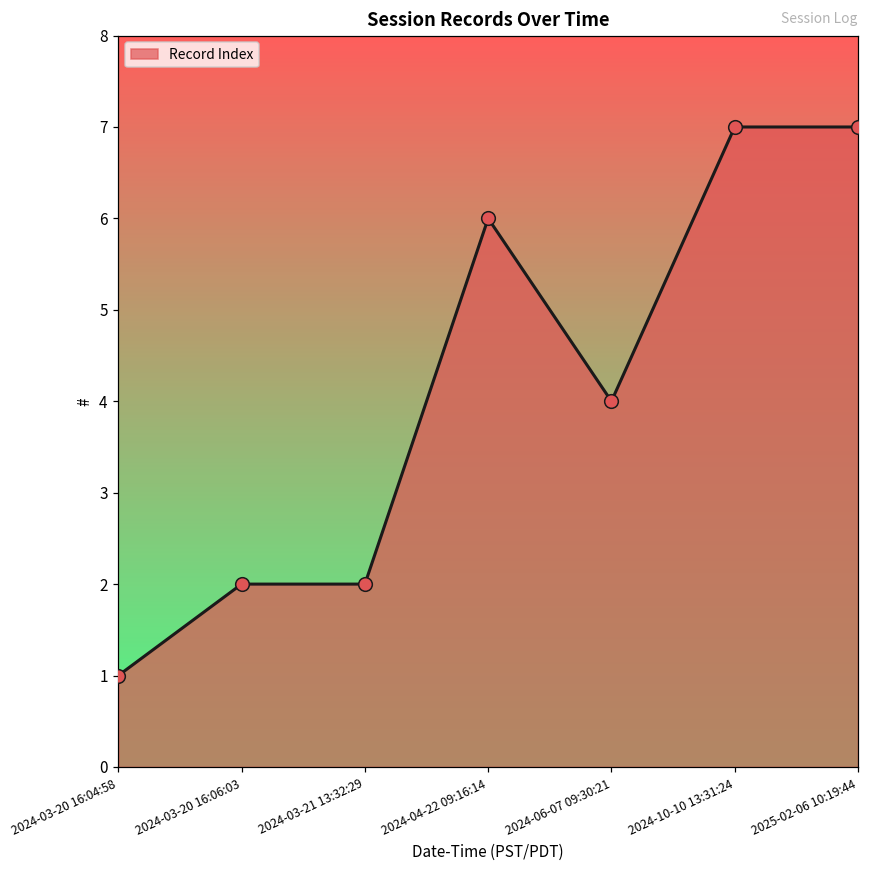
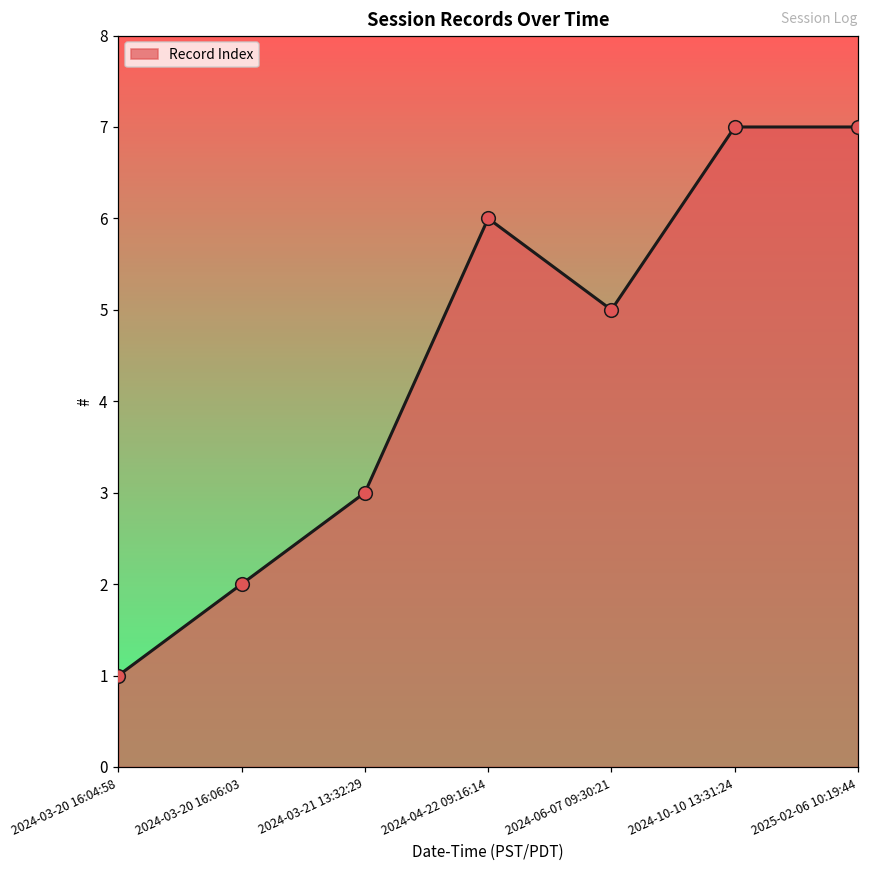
2024-03-21 13:32:29: 2 -> 3
2024-06-07 09:30:21: 4 -> 5
